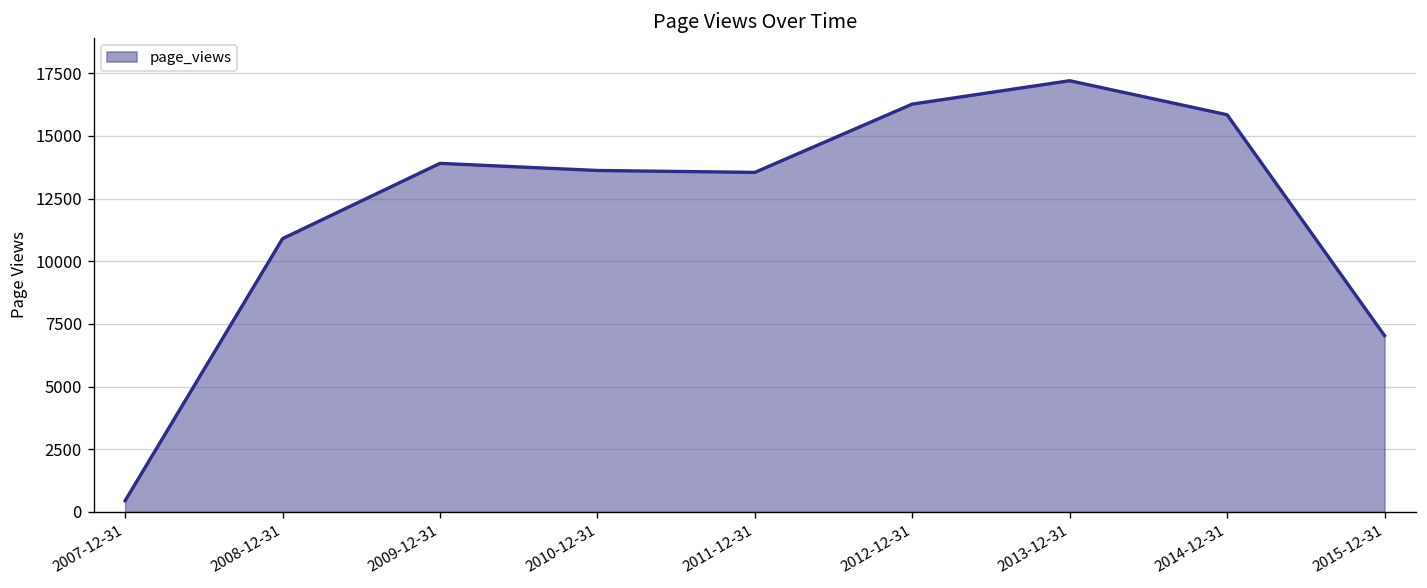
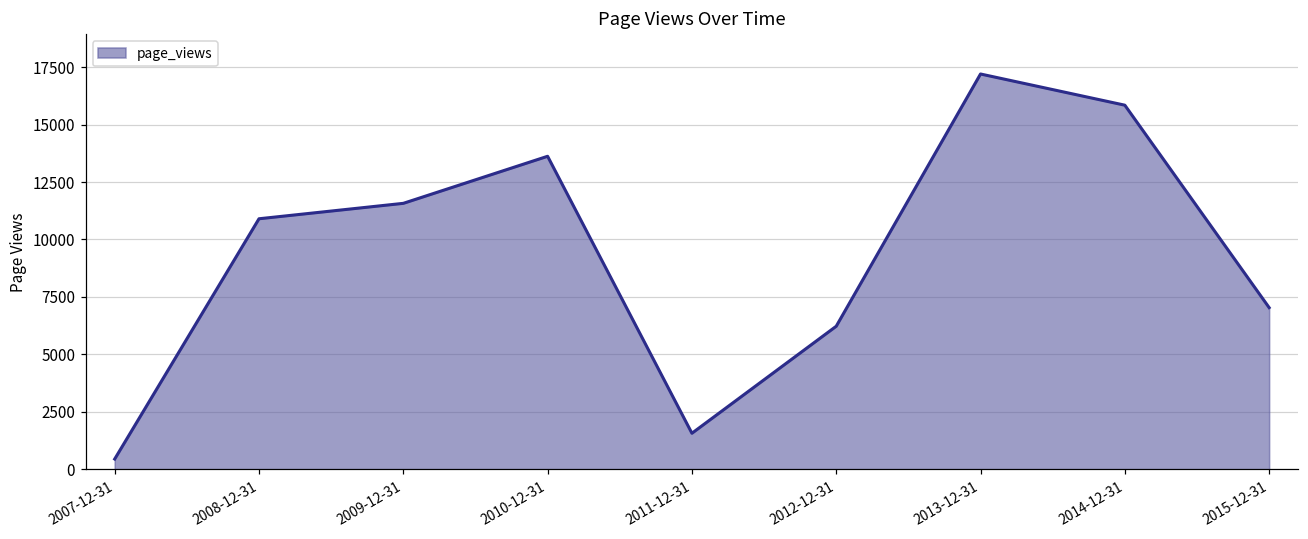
2009-12-31: 13900 -> 11600
2011-12-31: 13500 -> 1600
2012-12-31: 16300 -> 6200
